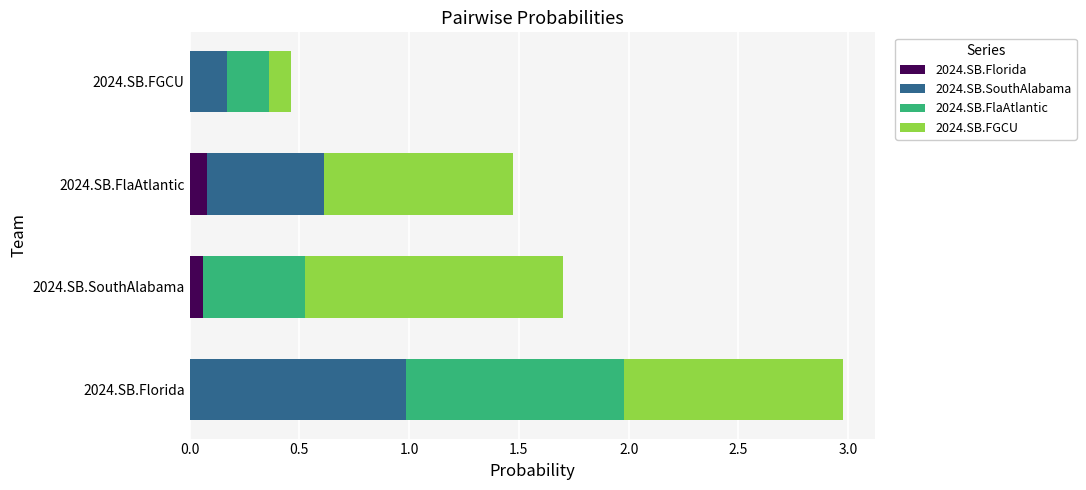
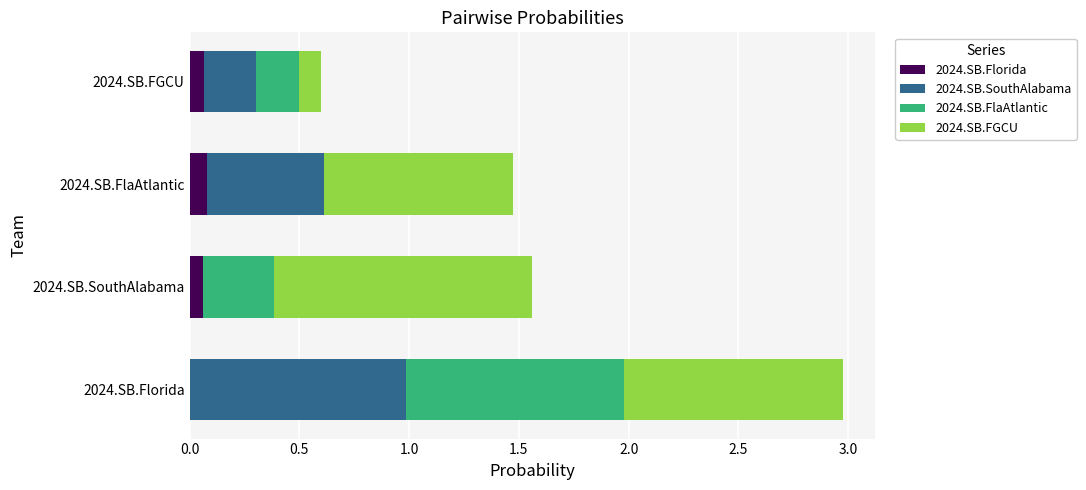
2024.SB.Florida, 2024.SB.FGCU: 0.00 -> 0.07
2024.SB.SouthAlabama, 2024.SB.FGCU: 0.17 -> 0.23
2024.SB.FlaAtlantic, 2024.SB.SouthAlabama: 0.47 -> 0.32
